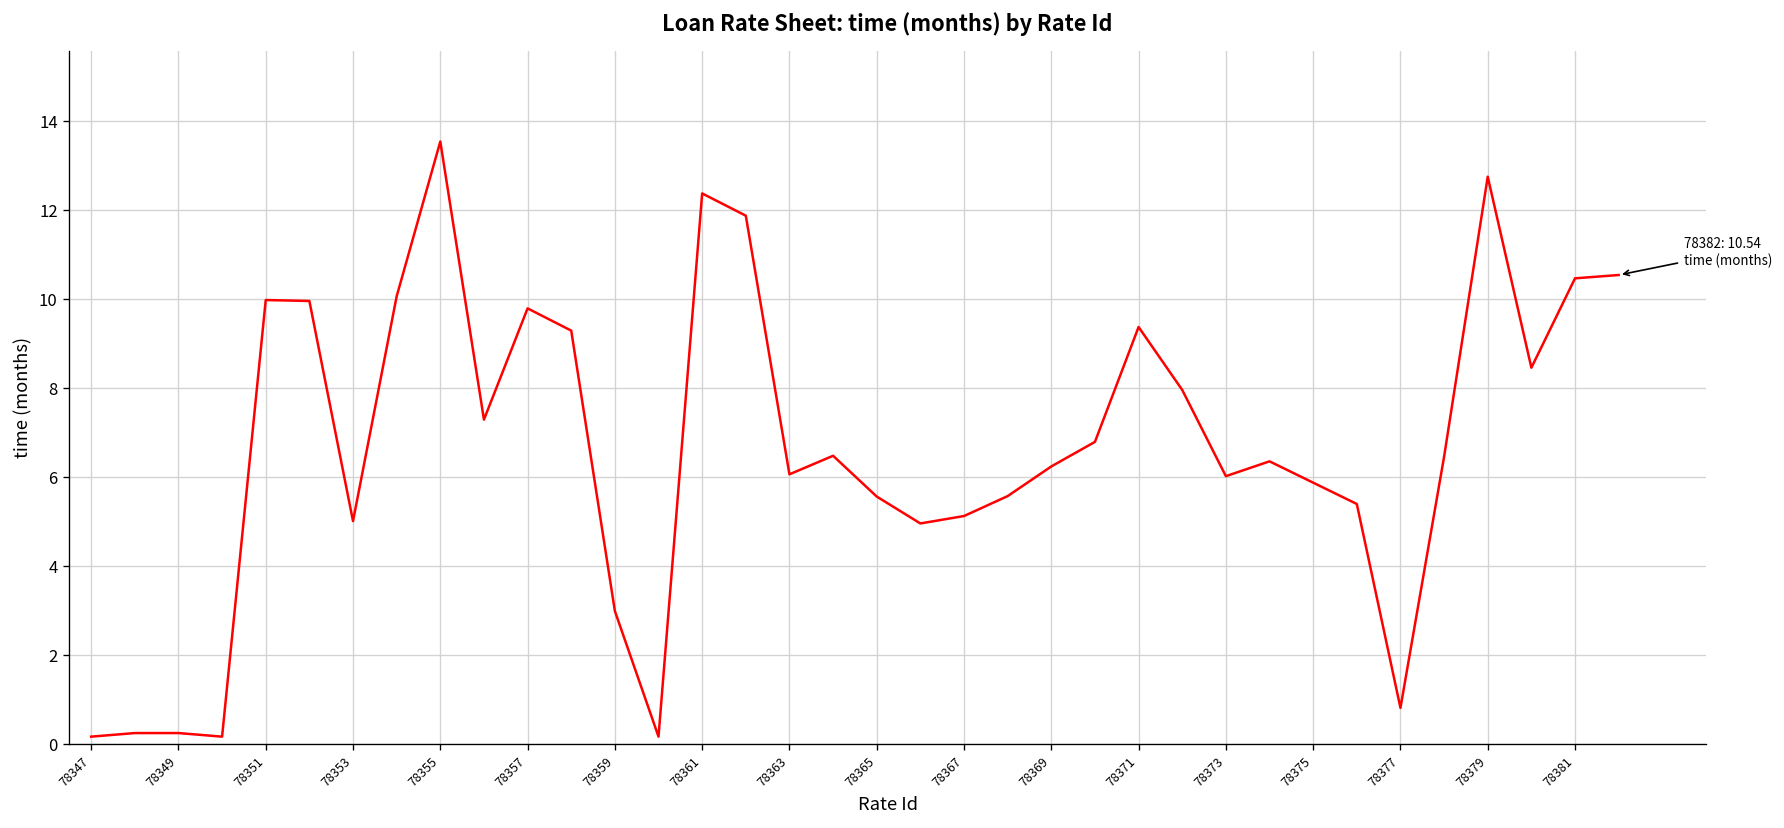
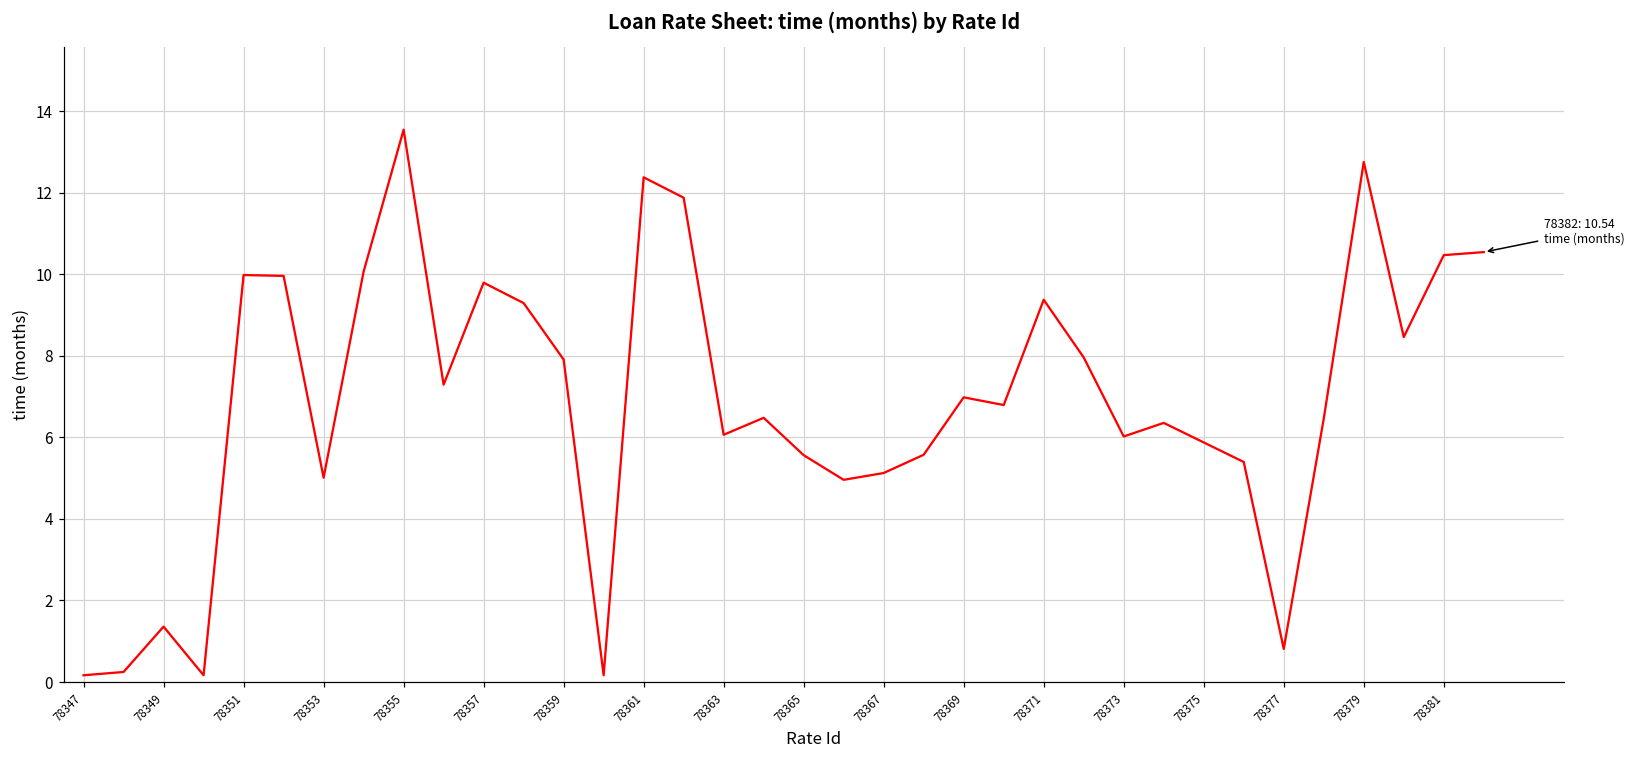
78349: 0.2 -> 1.4
78359: 3.0 -> 7.9
78369: 6.2 -> 7.0
